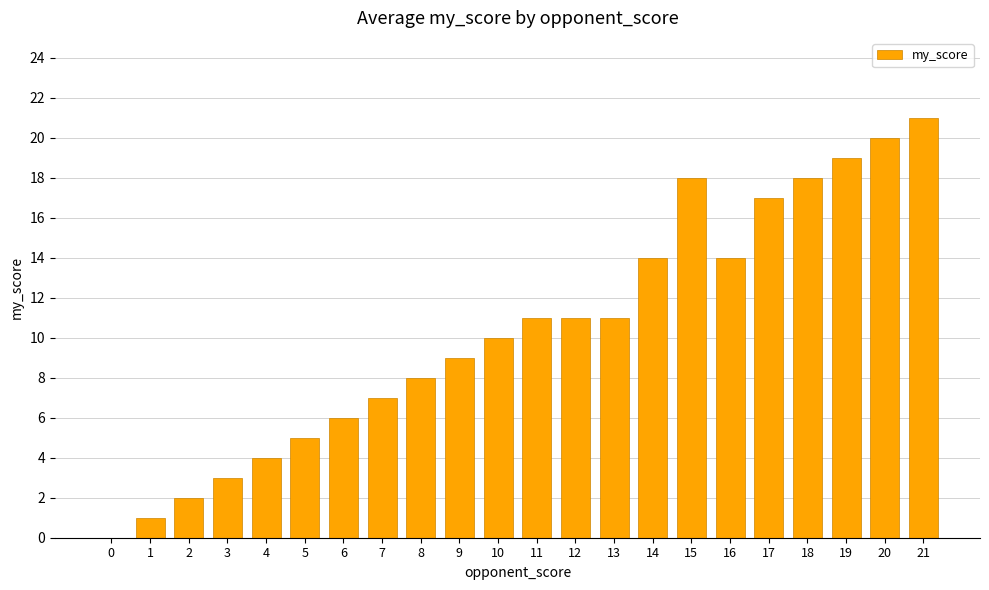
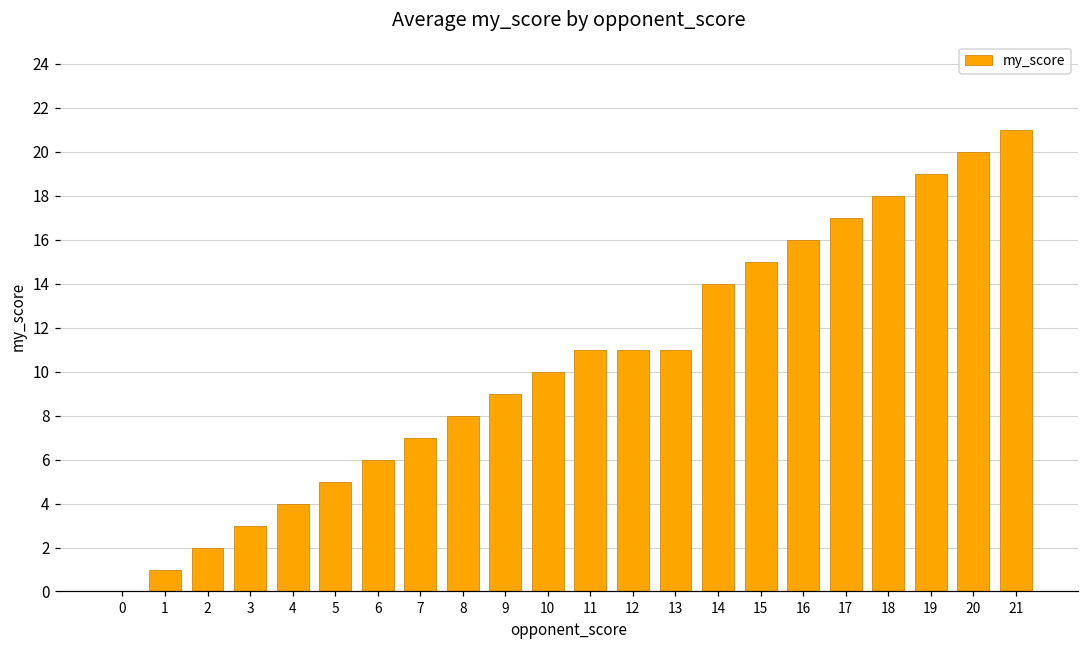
15: 18 -> 15
16: 14 -> 16
